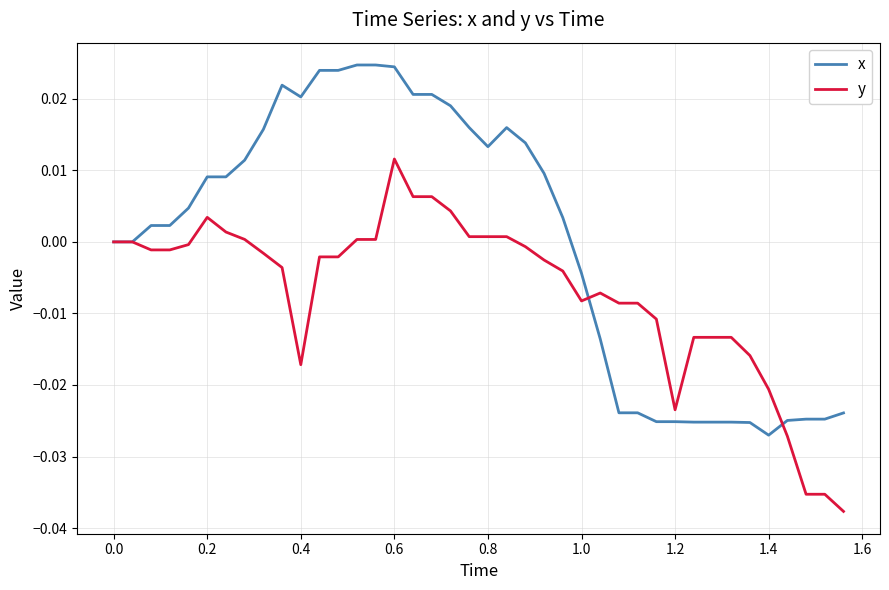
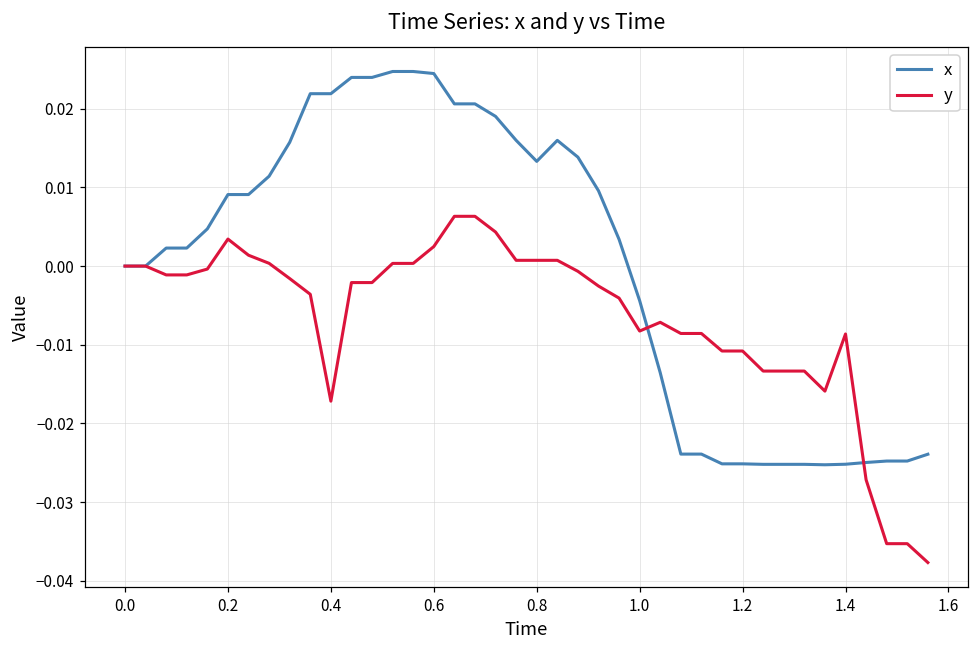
x, 0.4: 0.020 -> 0.022
y, 0.6: 0.012 -> 0.002
y, 1.2: -0.023 -> -0.011
x, 1.4: -0.027 -> -0.025
y, 1.4: -0.021 -> -0.009
